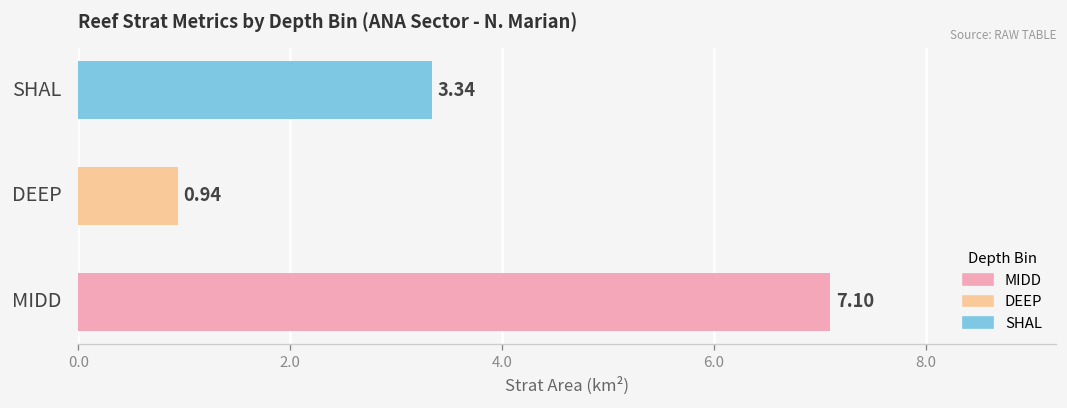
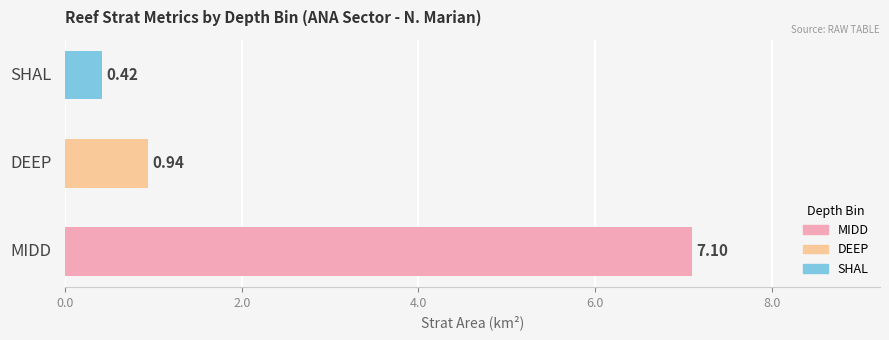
SHAL: 3.34 -> 0.42
